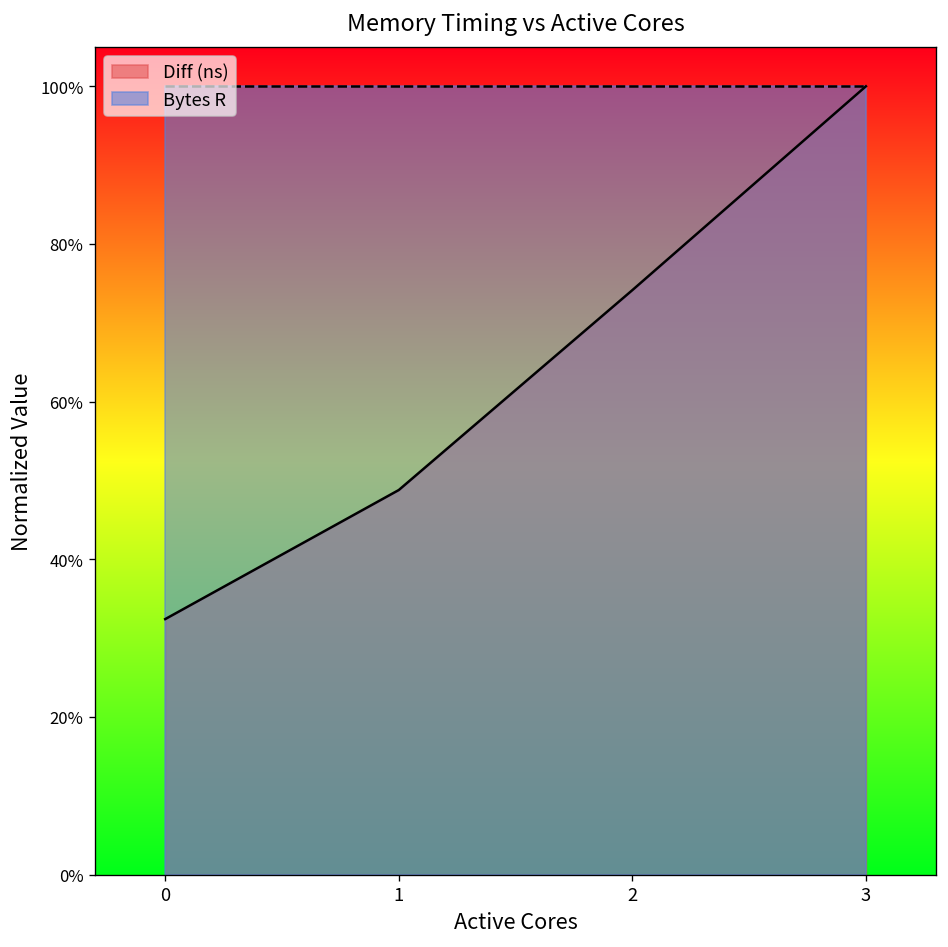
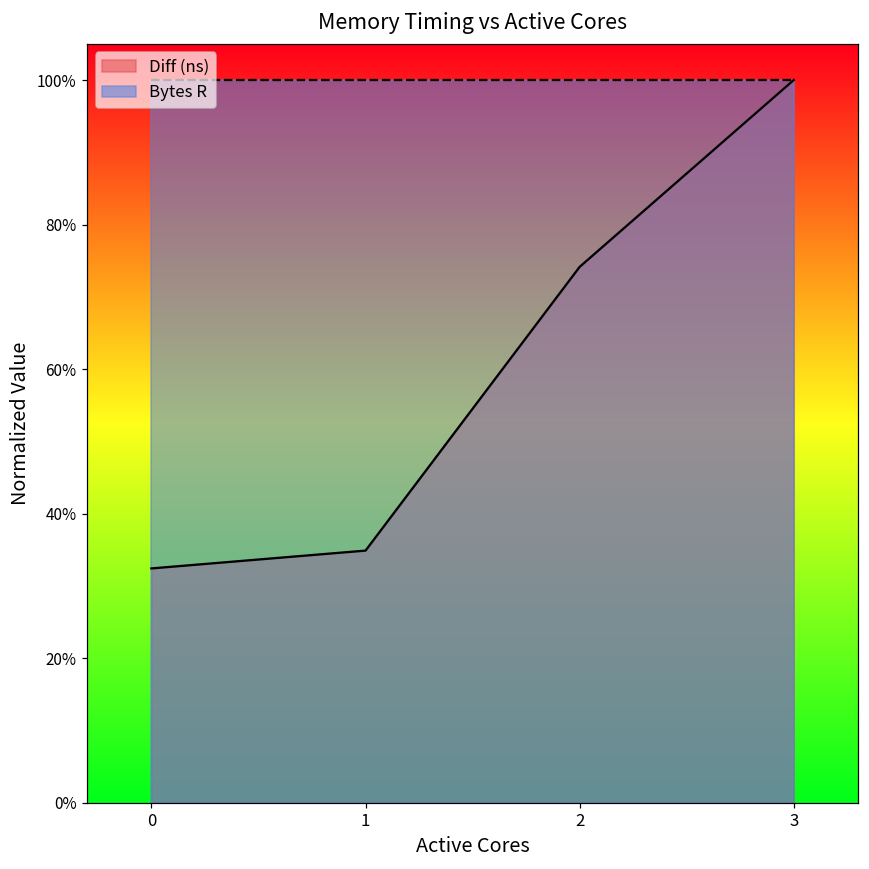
Diff (ns), 1: 49% -> 35%
